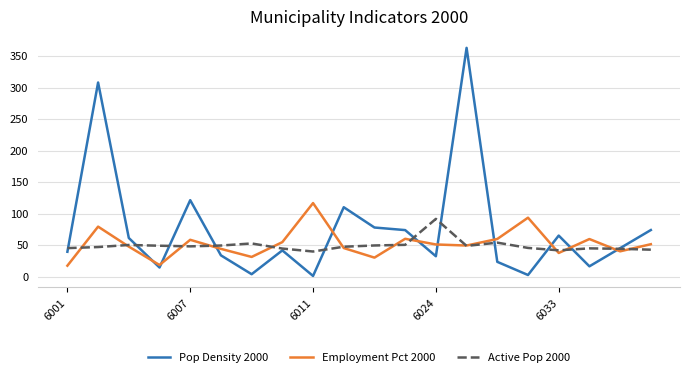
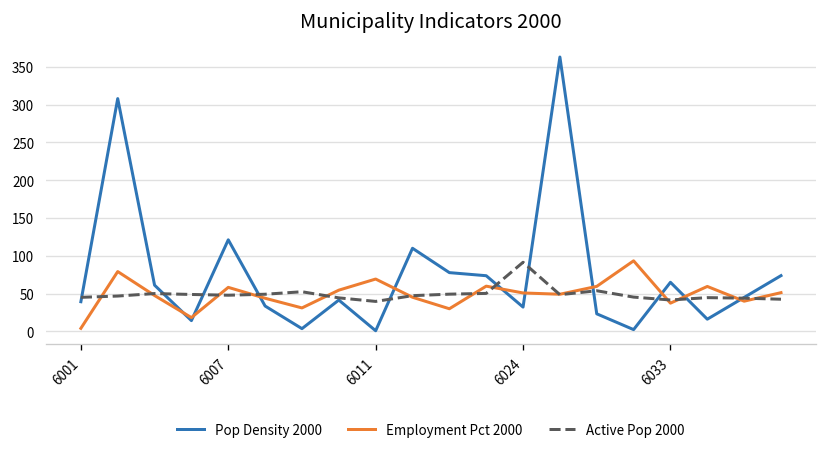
Employment Pct 2000, 6001: 20 -> 0
Employment Pct 2000, 6011: 120 -> 70
